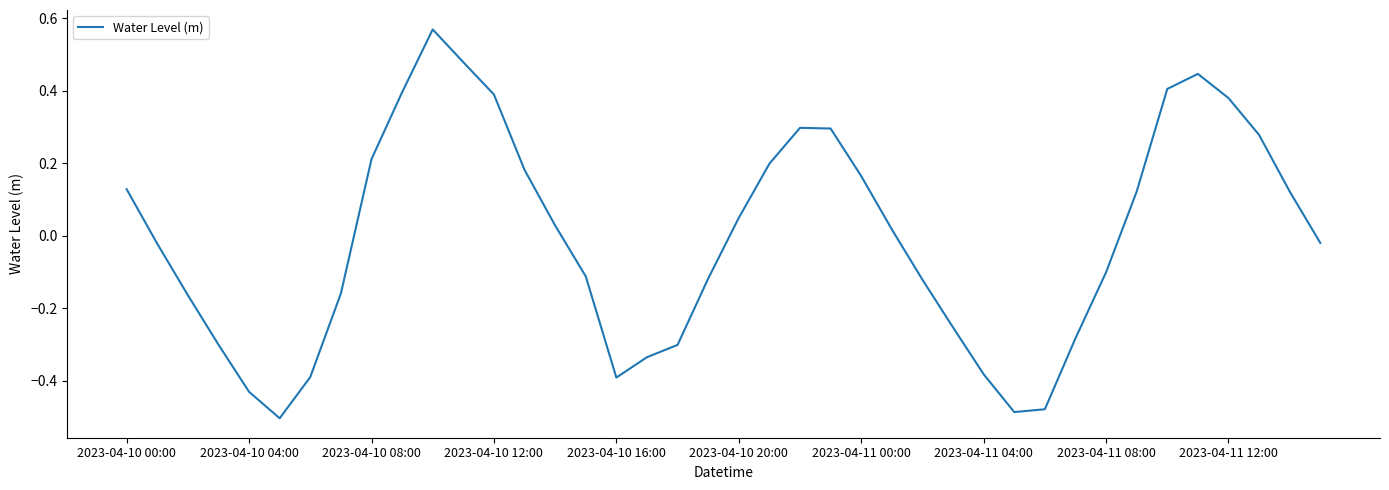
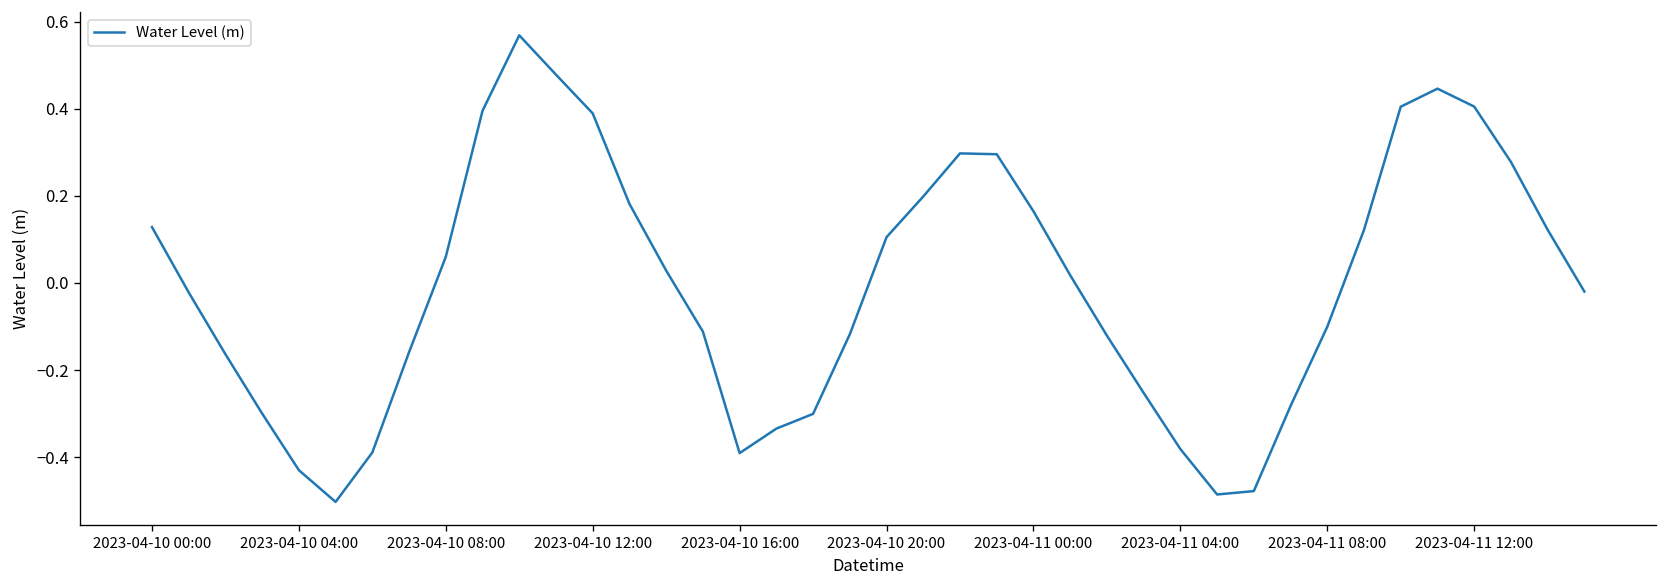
2023-04-10 08:00: 0.21 -> 0.06
2023-04-10 20:00: 0.05 -> 0.11
2023-04-11 12:00: 0.38 -> 0.41
